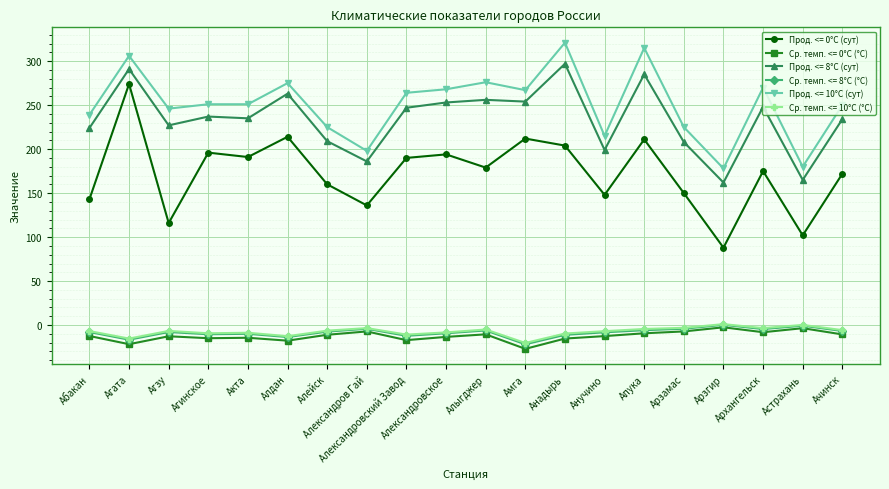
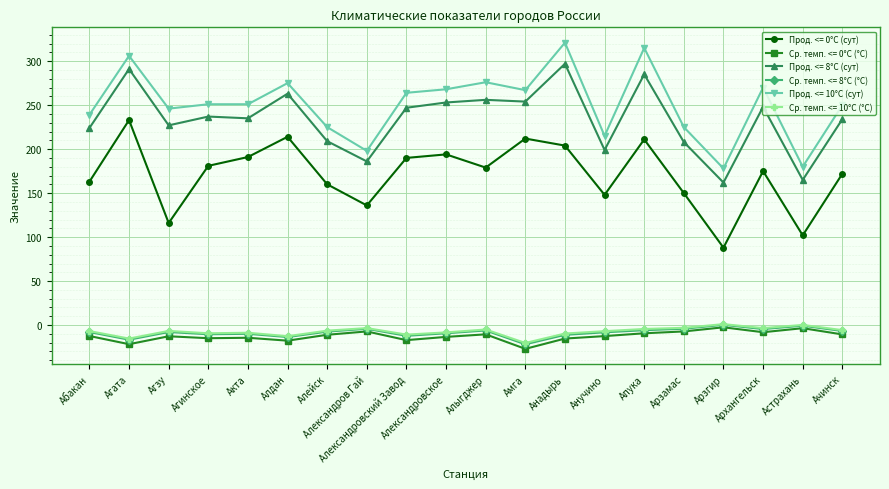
Прод. <= 0°C (сут), Абакан: 140 -> 160
Прод. <= 0°C (сут), Агата: 270 -> 230
Прод. <= 0°C (сут), Агинское: 200 -> 180
